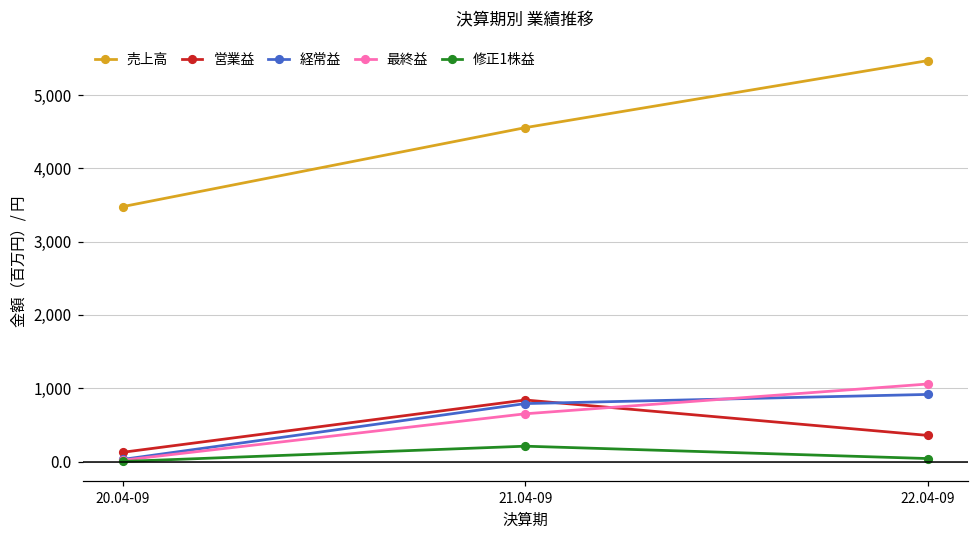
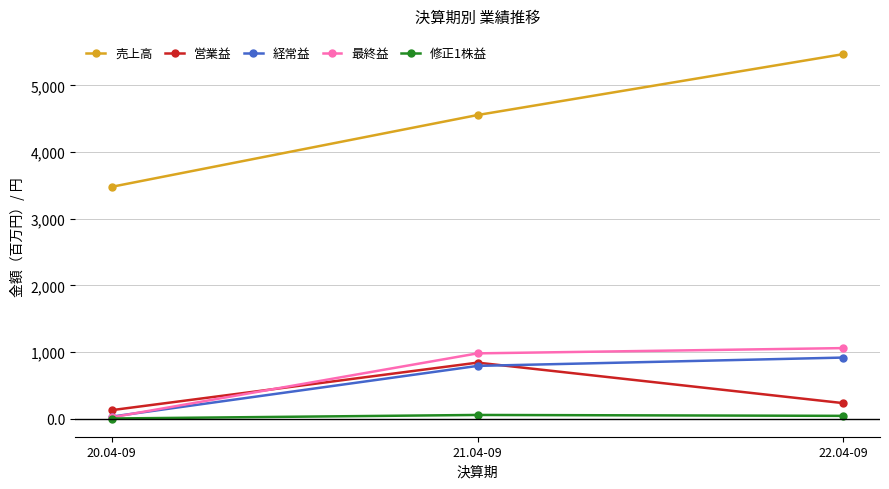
最終益, 21.04-09: 700 -> 1,000
修正1株益, 21.04-09: 200 -> 100
営業益, 22.04-09: 400 -> 200
